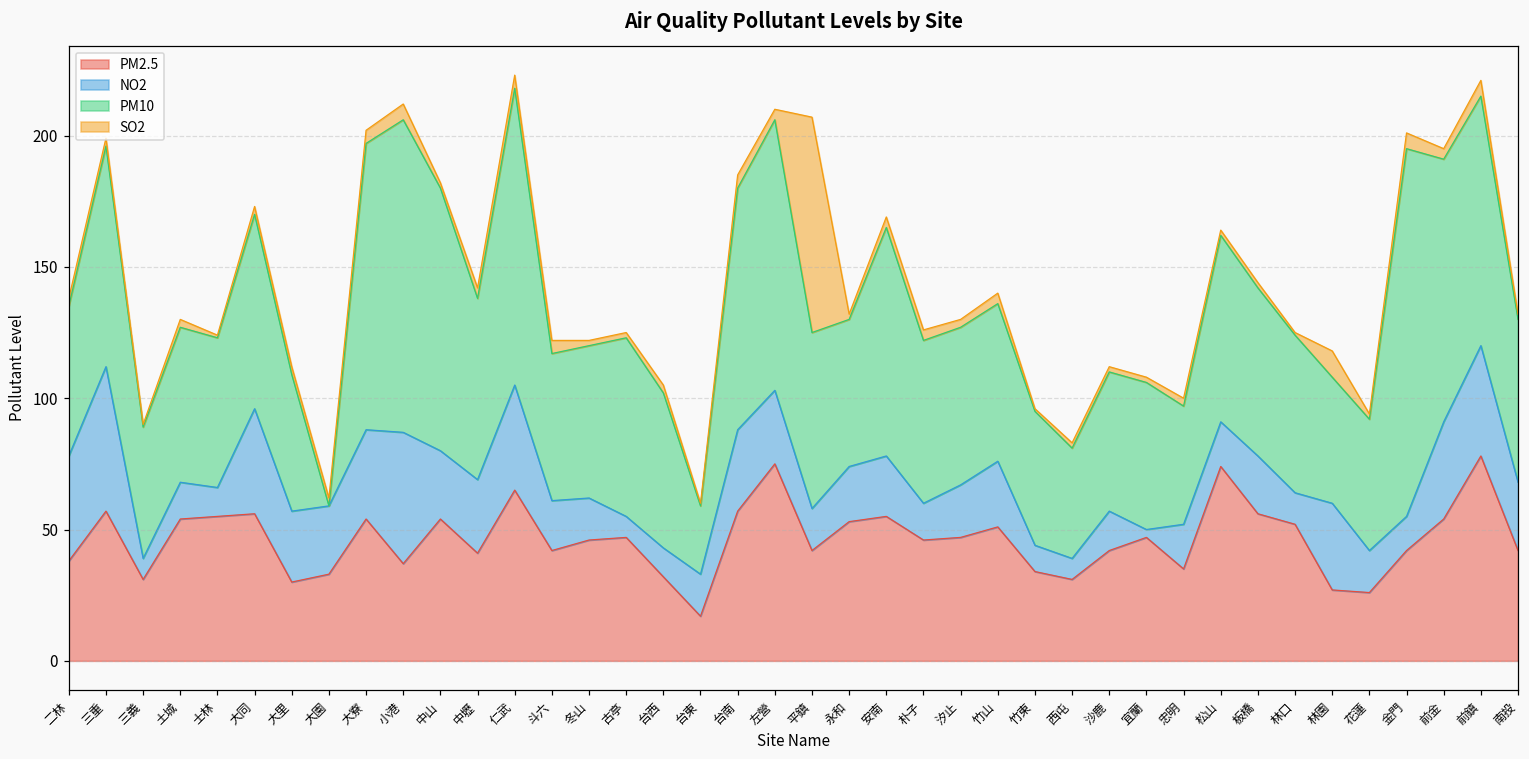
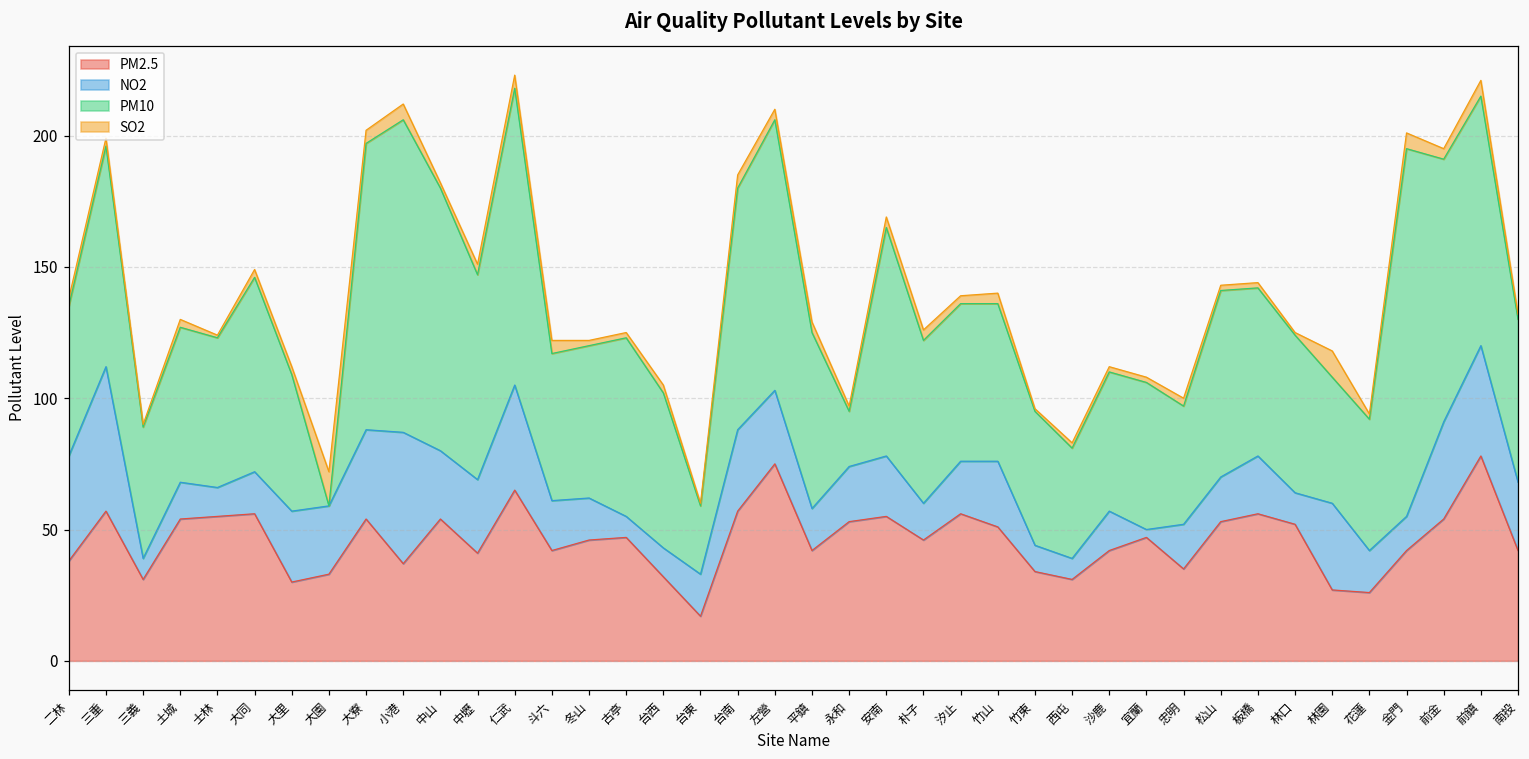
NO2, 大同: 40 -> 16
SO2, 大園: 3 -> 13
PM10, 中壢: 69 -> 78
SO2, 平鎮: 82 -> 4
PM10, 永和: 56 -> 21
PM2.5, 汐止: 47 -> 56
PM2.5, 松山: 74 -> 53
